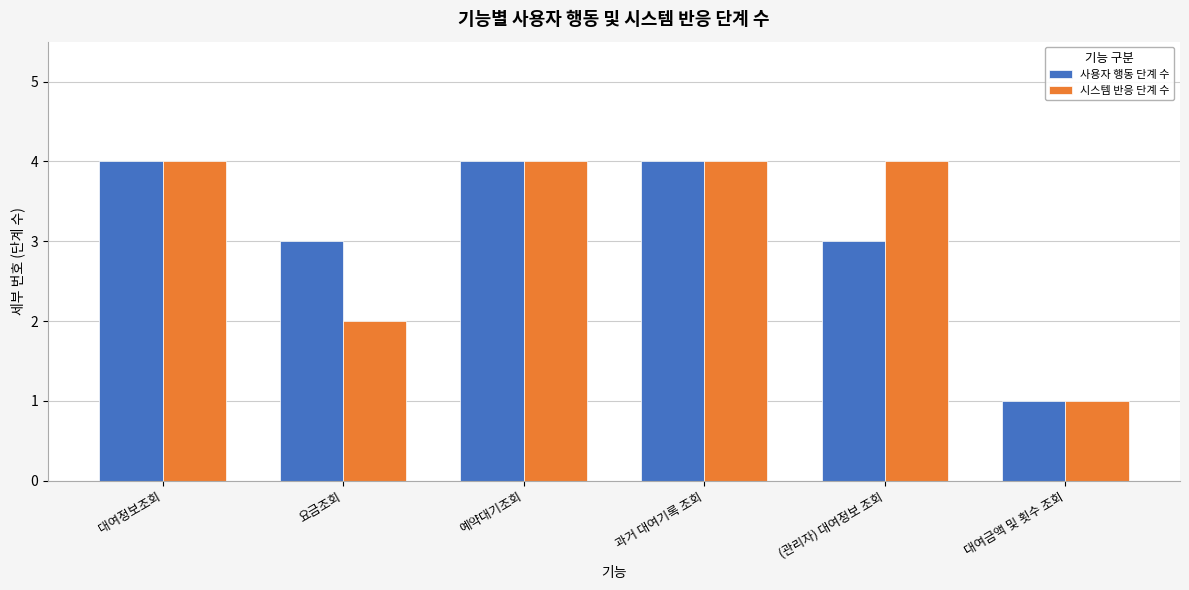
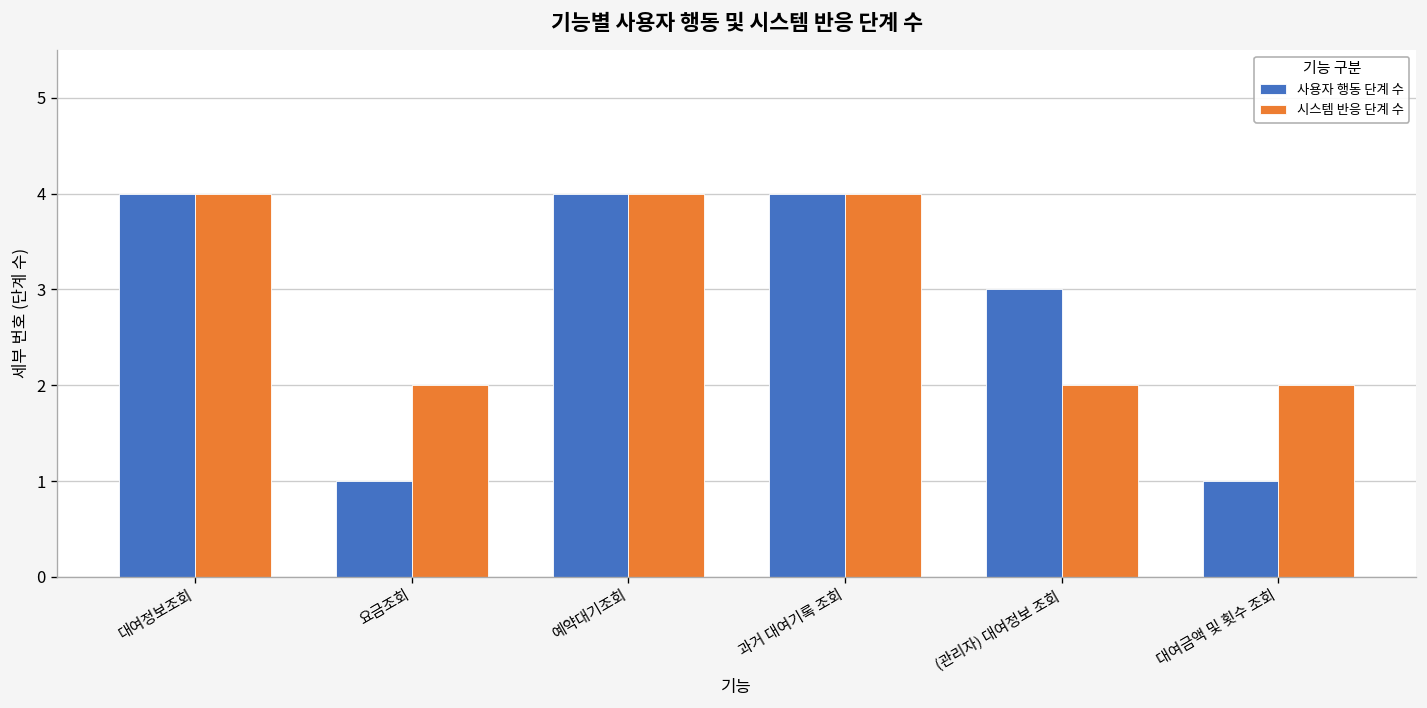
사용자 행동 단계 수, 요금조회: 3 -> 1
시스템 반응 단계 수, (관리자) 대여정보 조회: 4 -> 2
시스템 반응 단계 수, 대여금액 및 횟수 조회: 1 -> 2
